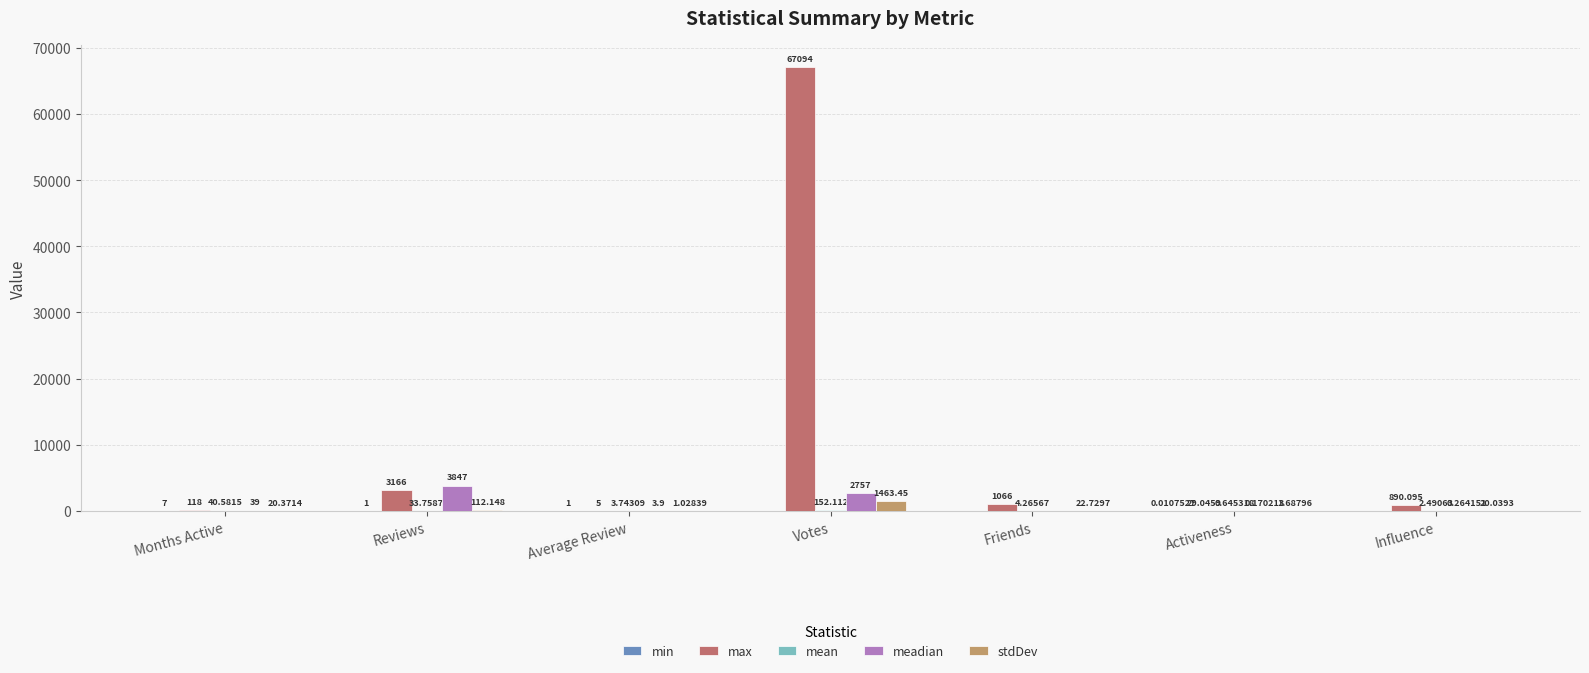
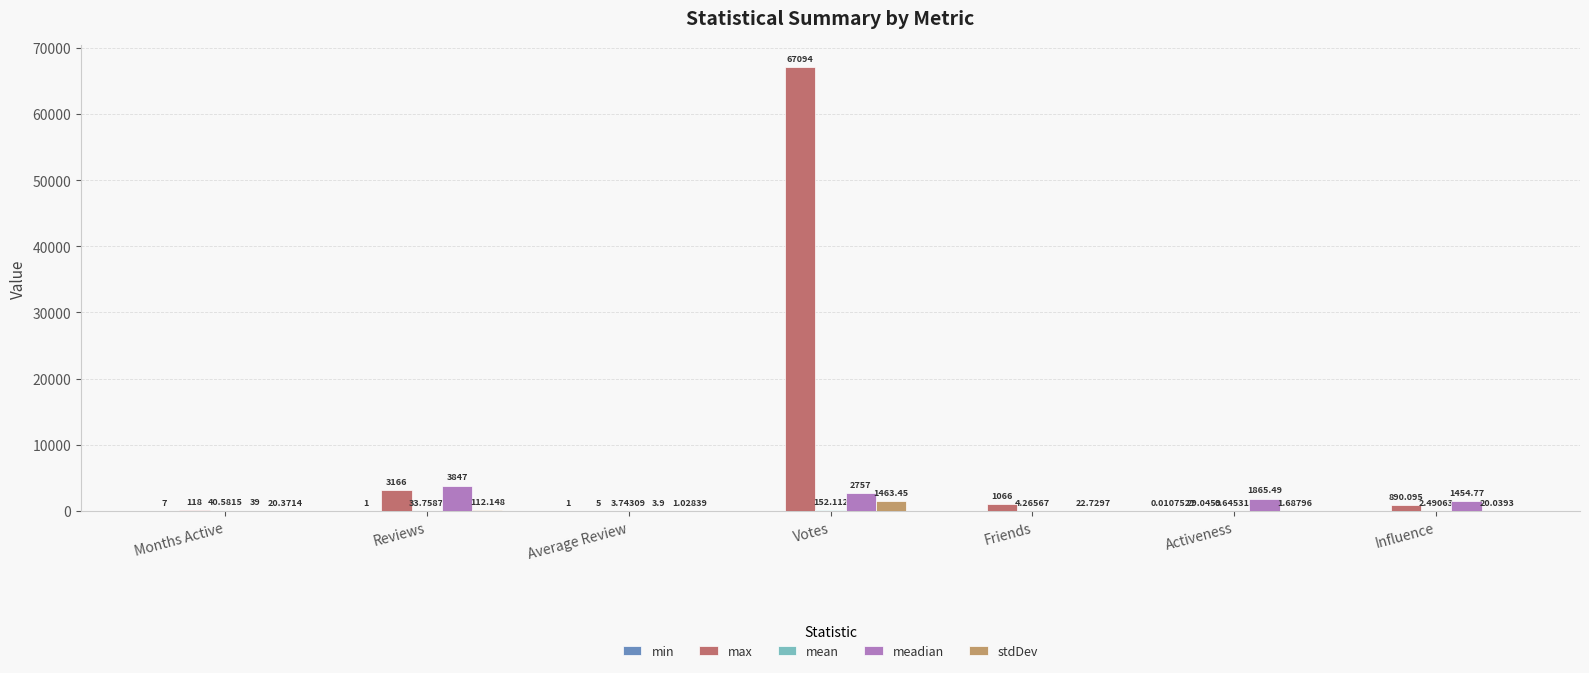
meadian, Activeness: 0.170213 -> 1865.49
meadian, Influence: 0.264151 -> 1454.77
